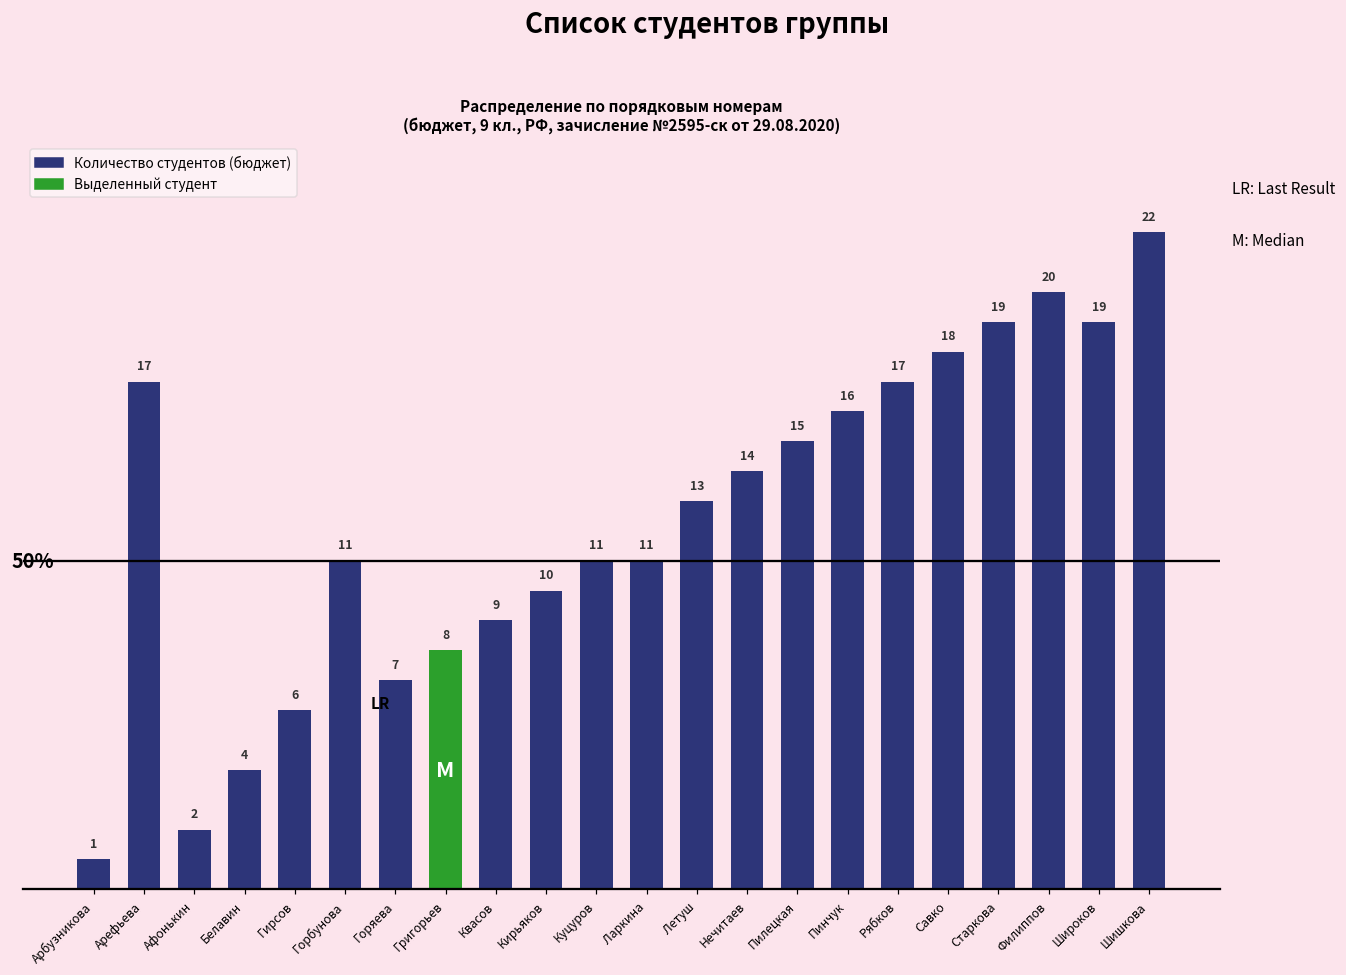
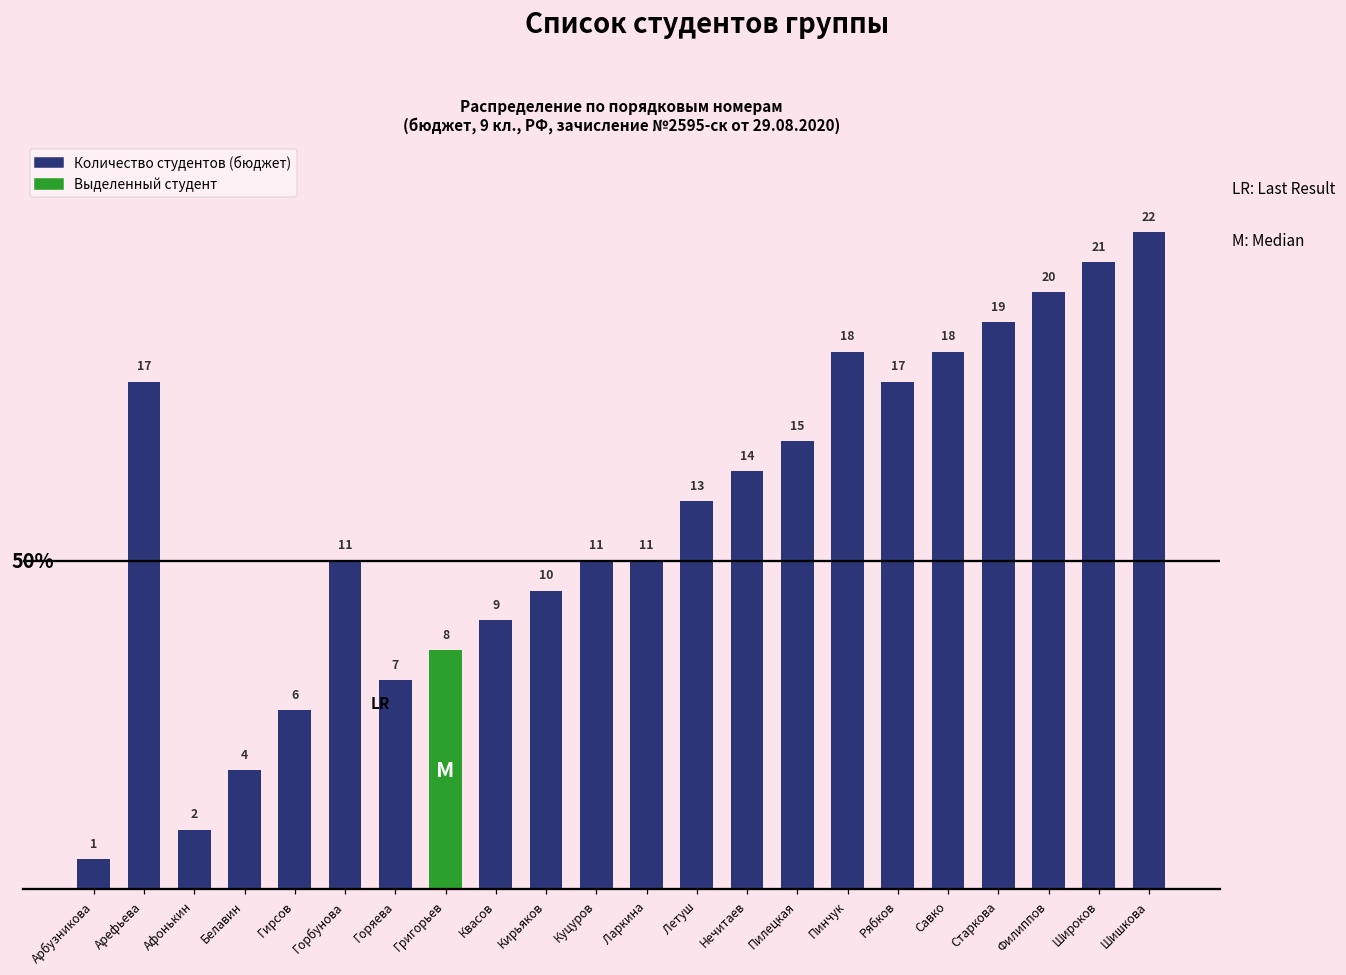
Пинчук: 16 -> 18
Широков: 19 -> 21
